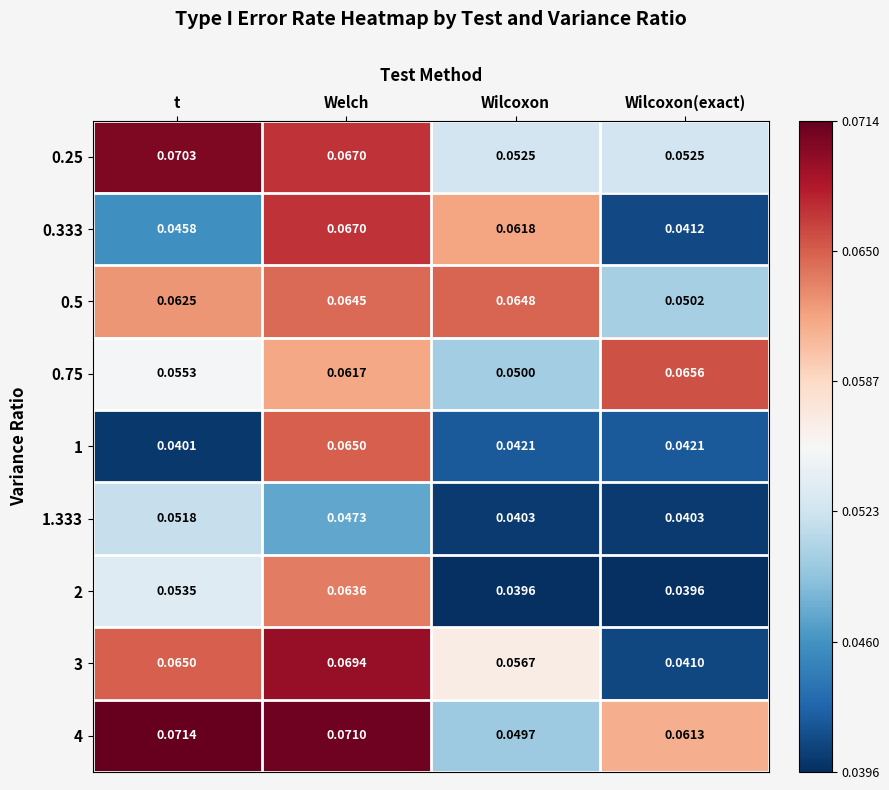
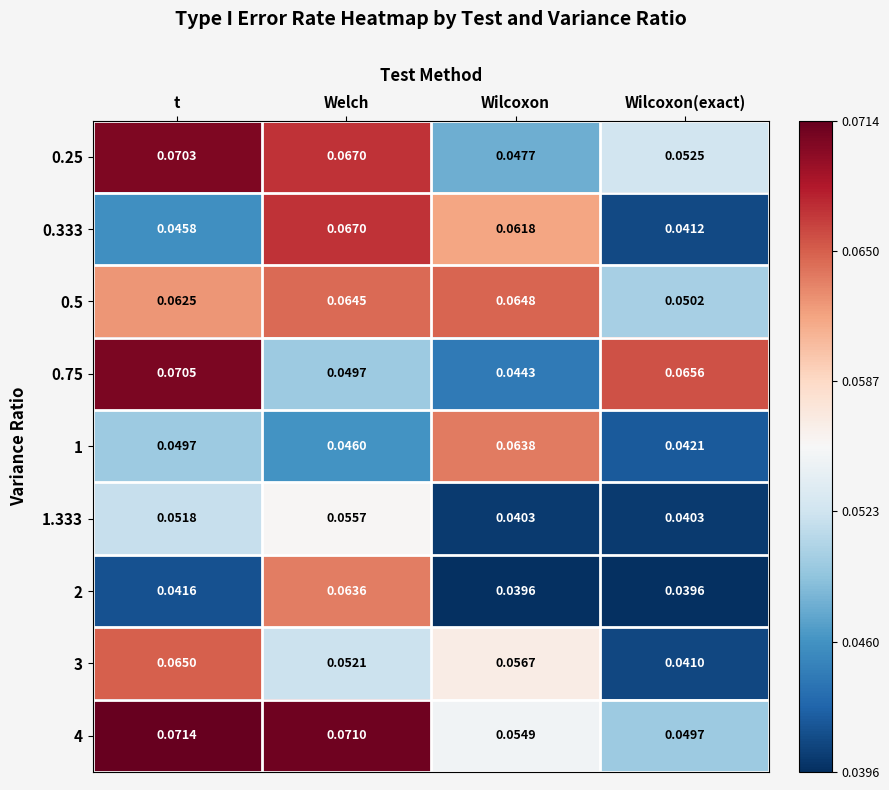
0.25, Wilcoxon: 0.0525 -> 0.0477
0.75, t: 0.0553 -> 0.0705
0.75, Welch: 0.0617 -> 0.0497
0.75, Wilcoxon: 0.0500 -> 0.0443
1, t: 0.0401 -> 0.0497
1, Welch: 0.0650 -> 0.0460
1, Wilcoxon: 0.0421 -> 0.0638
1.333, Welch: 0.0473 -> 0.0557
2, t: 0.0535 -> 0.0416
3, Welch: 0.0694 -> 0.0521
4, Wilcoxon: 0.0497 -> 0.0549
4, Wilcoxon(exact): 0.0613 -> 0.0497
